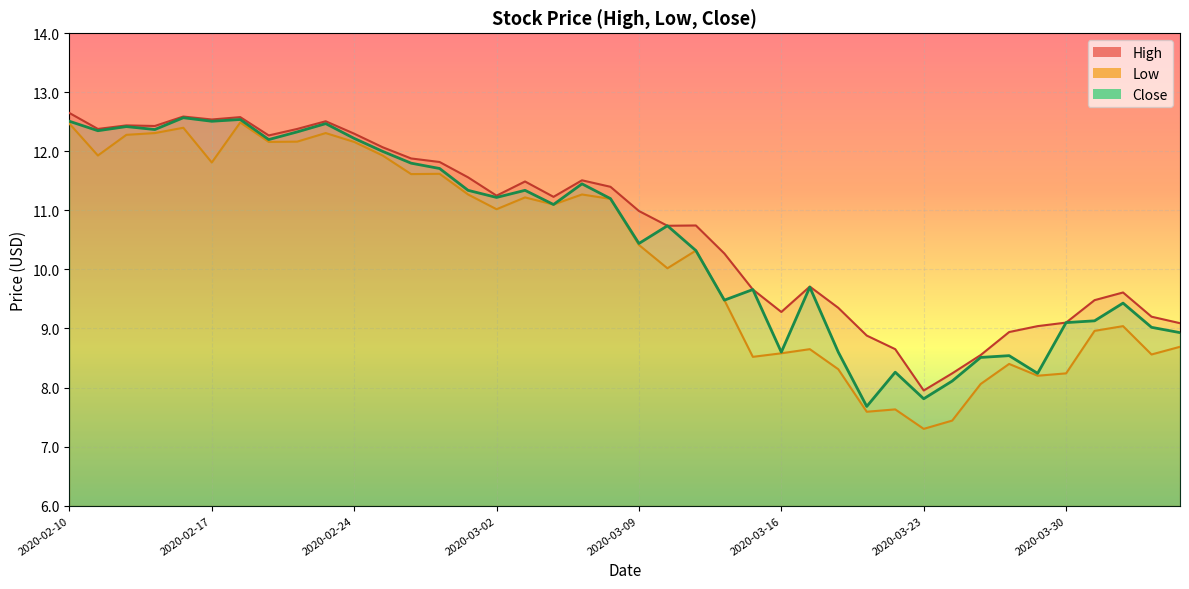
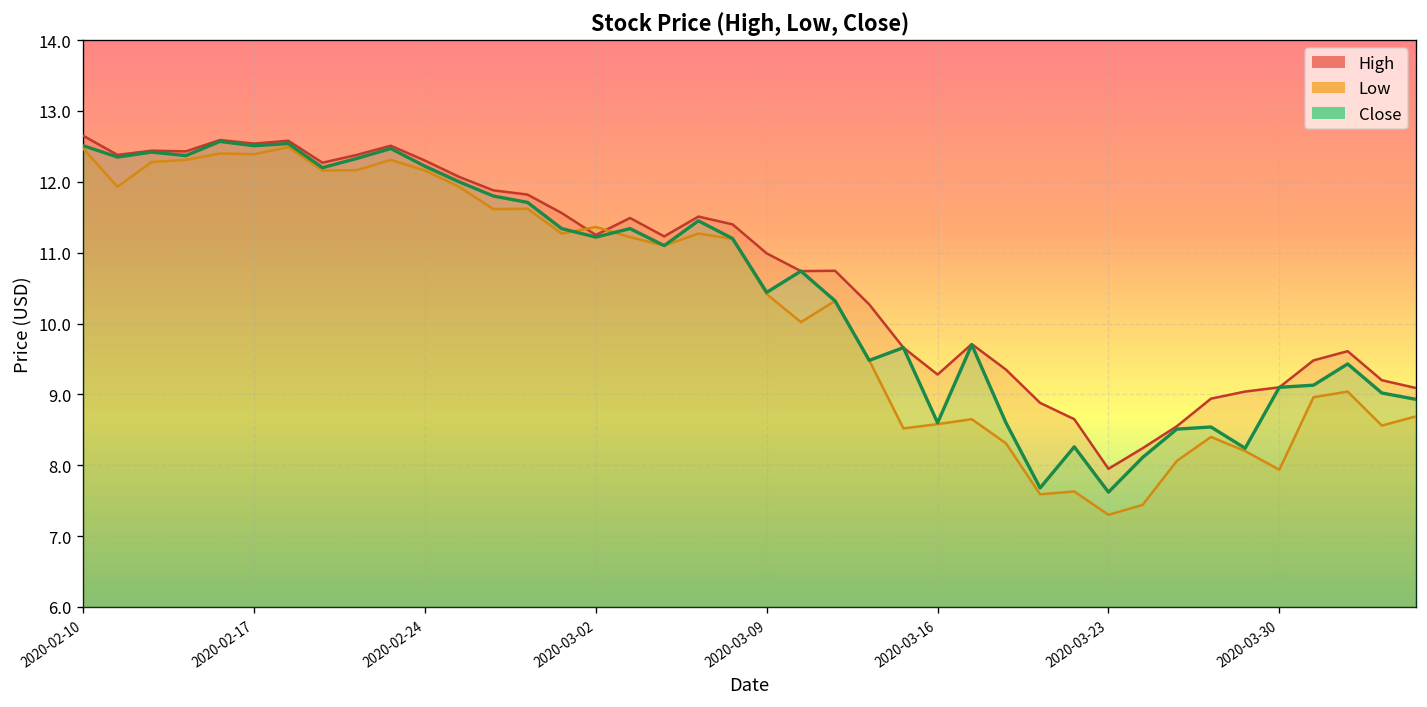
Low, 2020-02-17: 11.8 -> 12.4
Low, 2020-03-02: 11.0 -> 11.4
Close, 2020-03-23: 7.8 -> 7.6
Low, 2020-03-30: 8.2 -> 7.9
